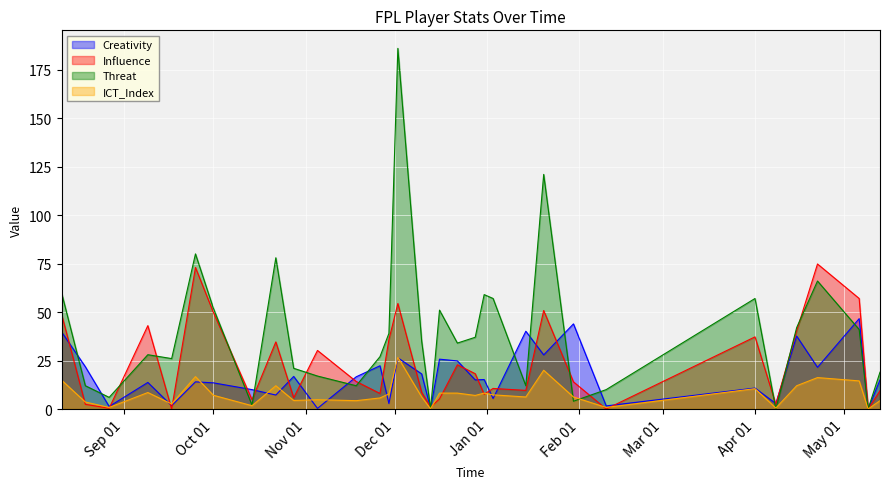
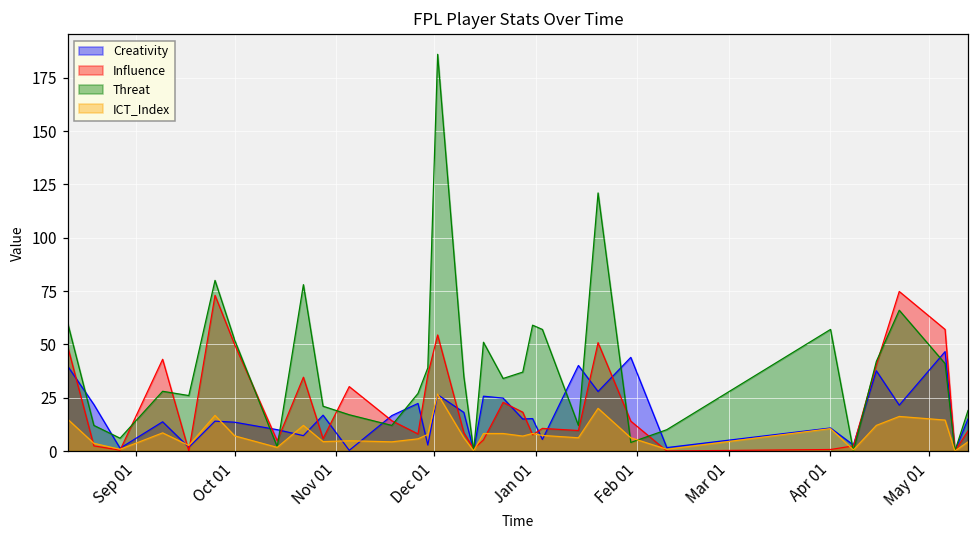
Influence, Apr 01: 37 -> 1
